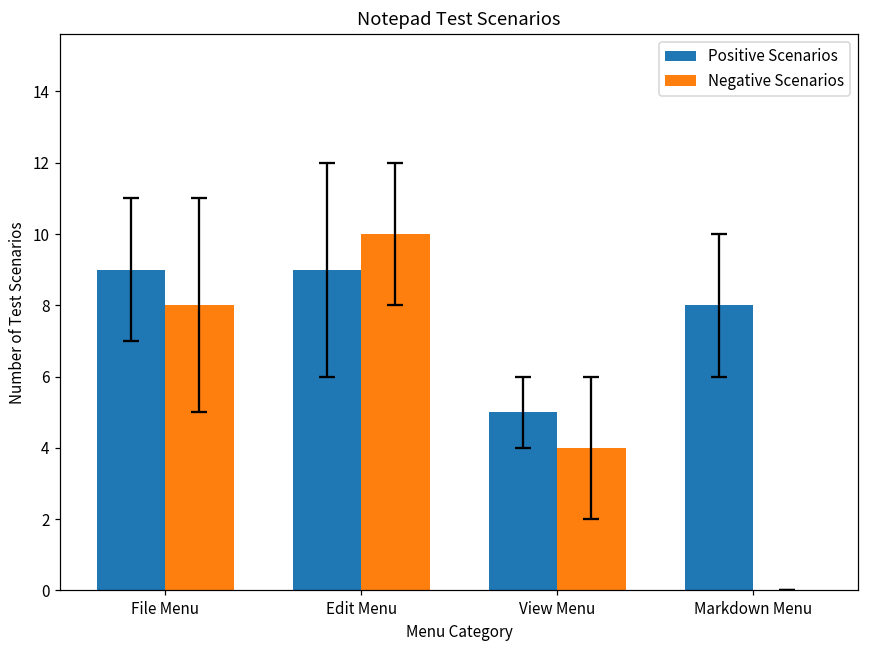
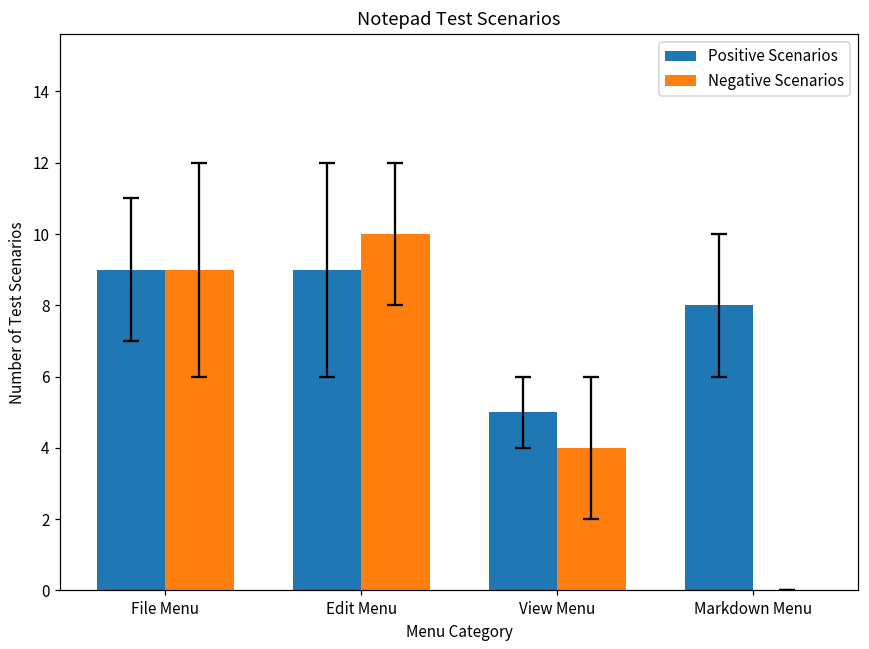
Negative Scenarios, File Menu: 8 -> 9
